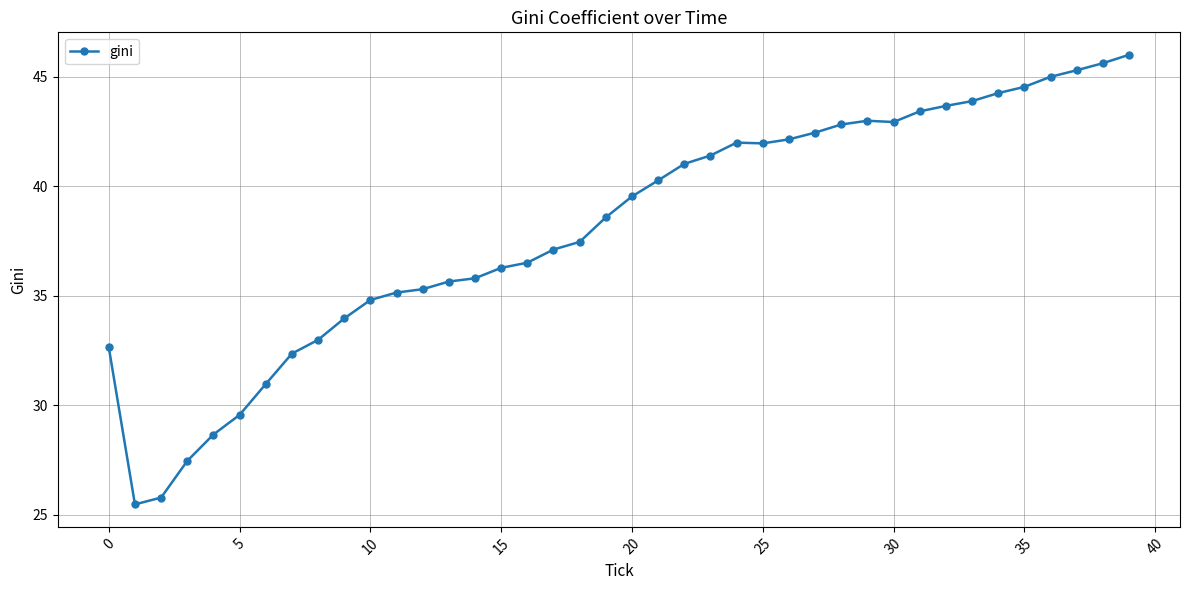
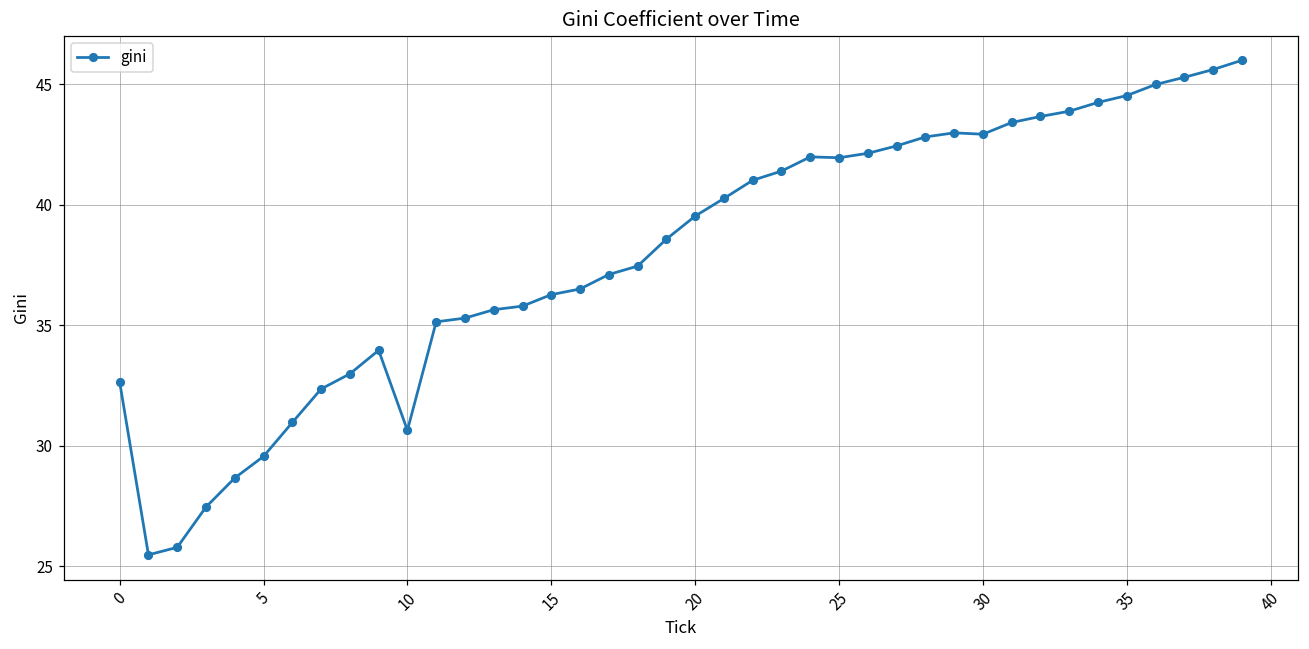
10: 34.8 -> 30.6
